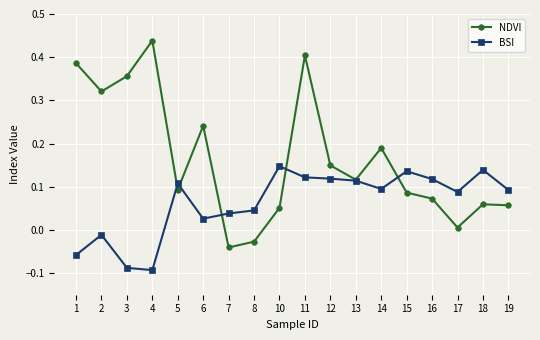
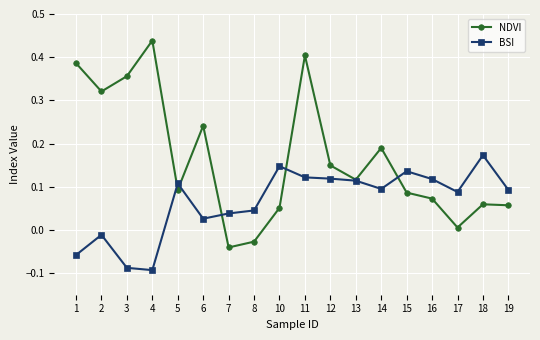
BSI, 18: 0.14 -> 0.17
